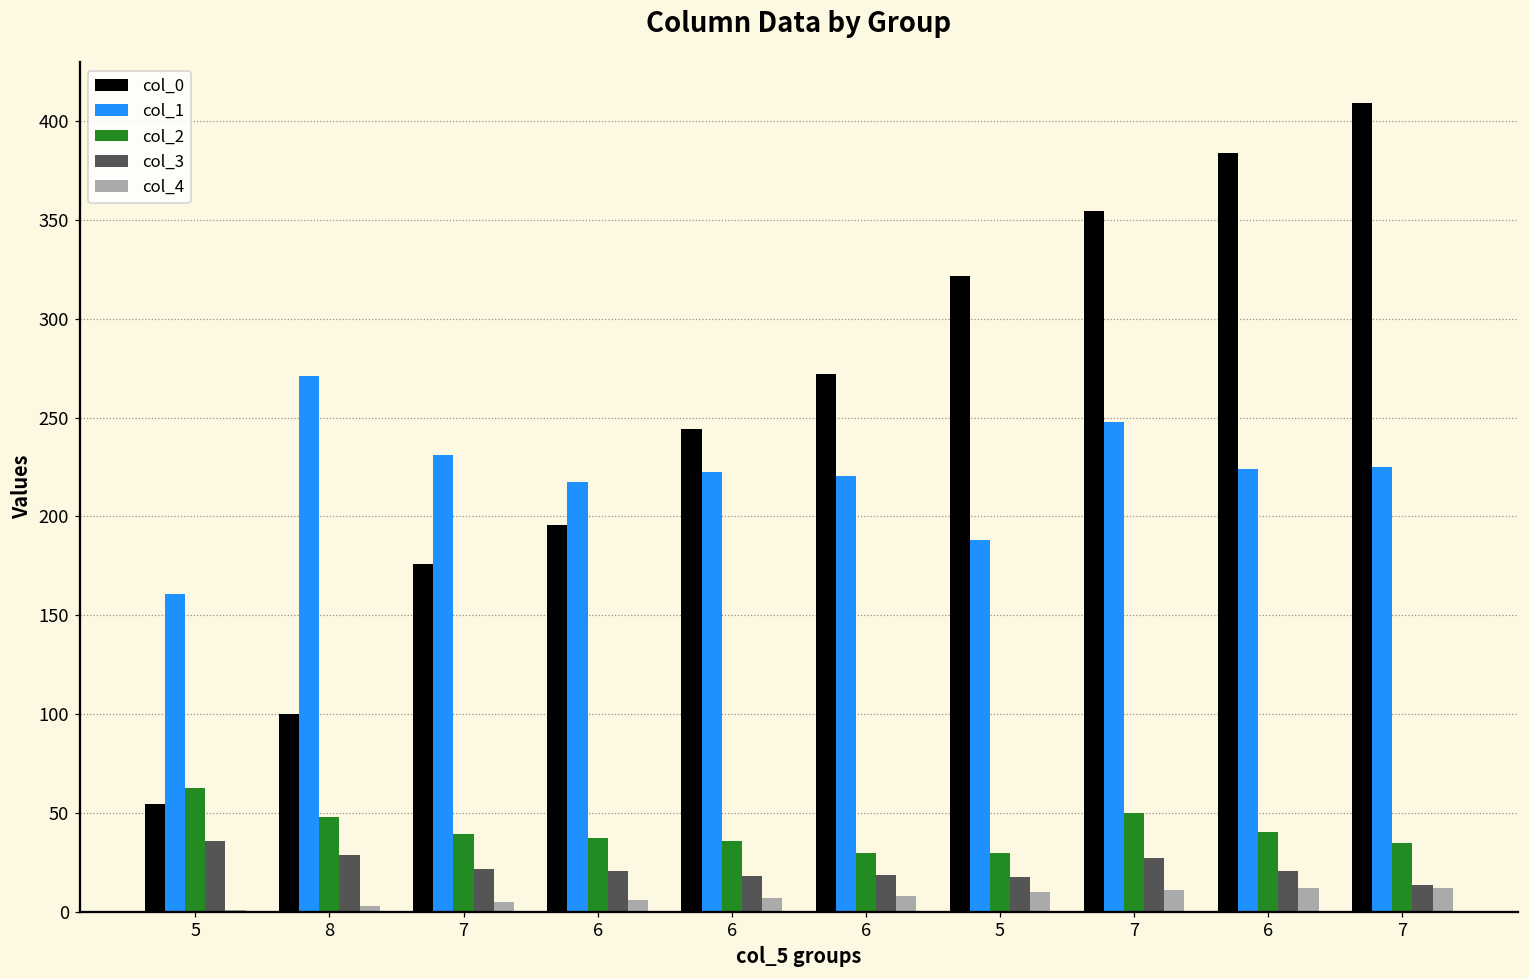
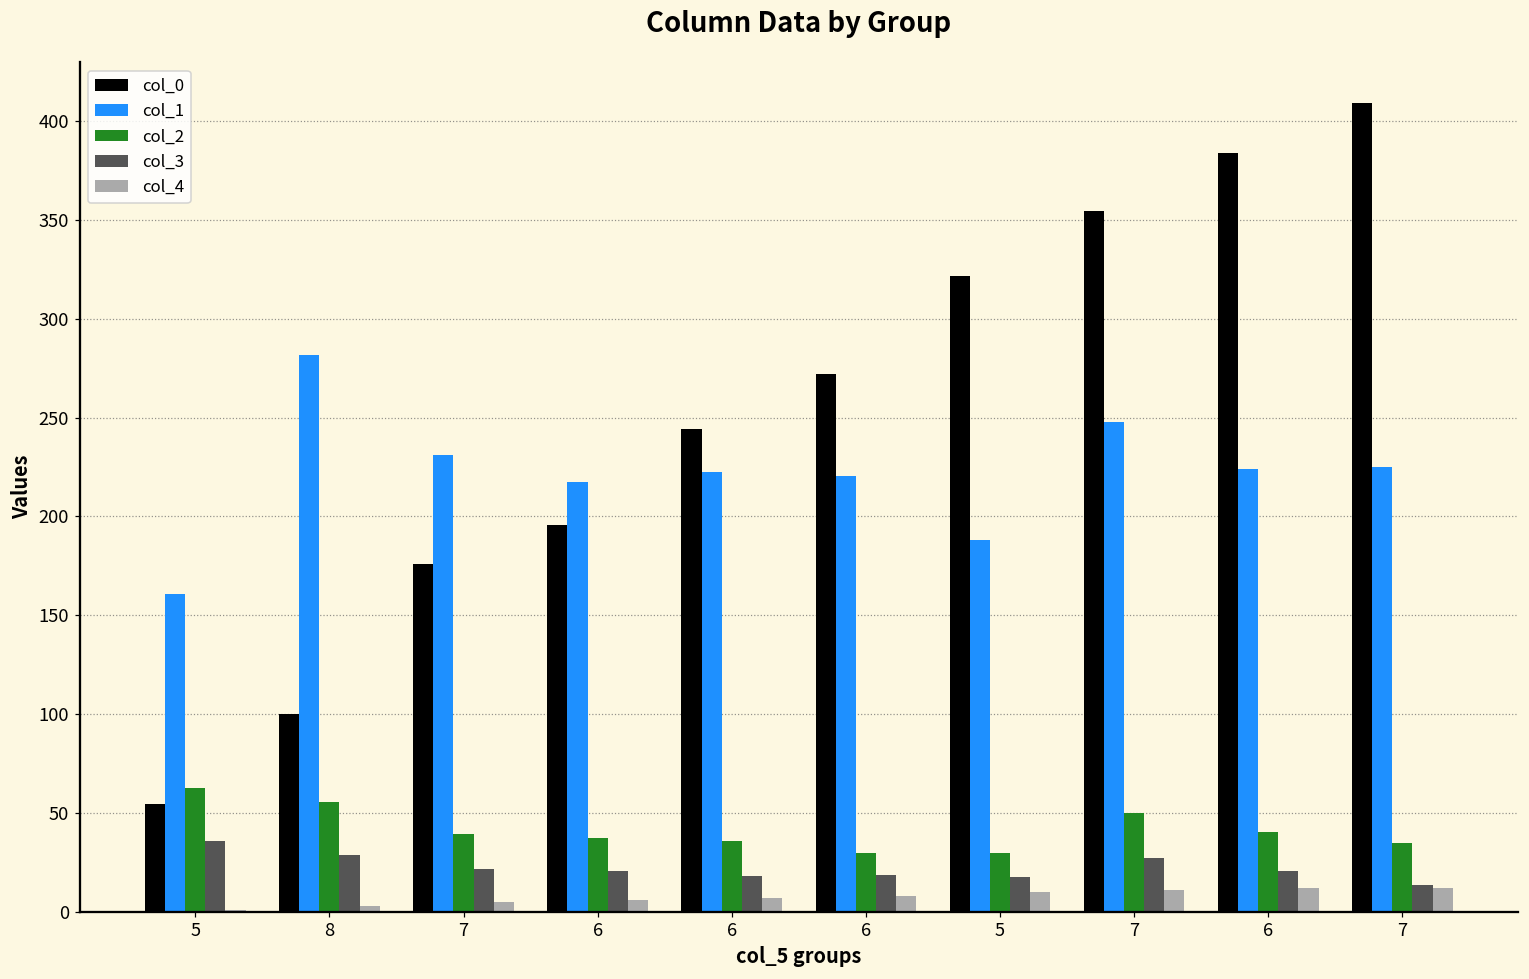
col_1, 8: 271 -> 281
col_2, 8: 48 -> 55
